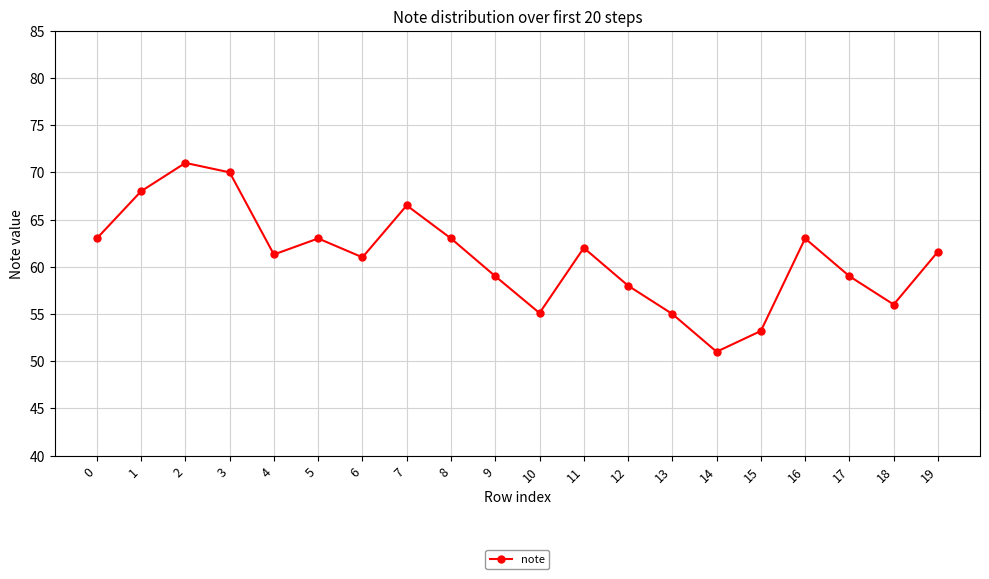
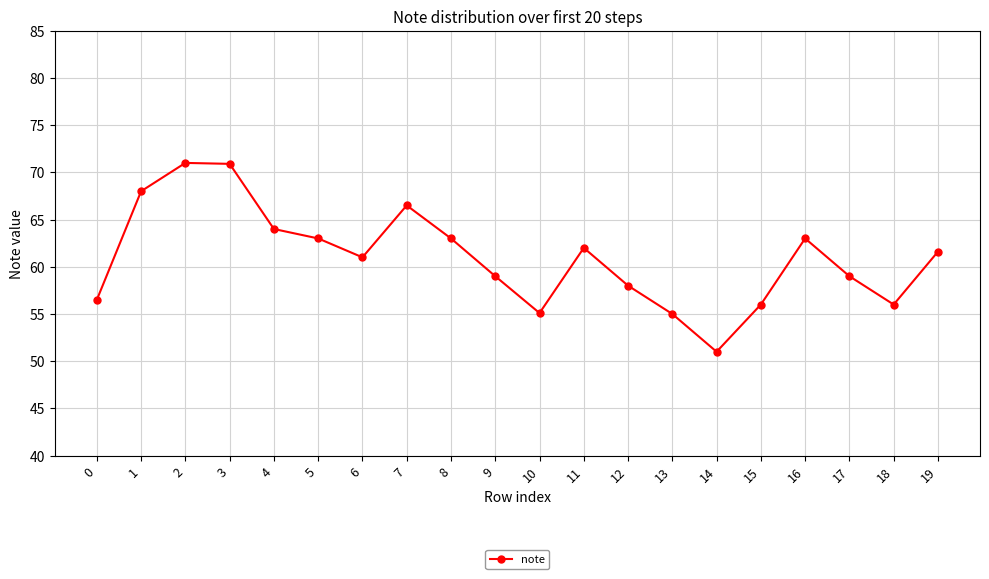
0: 63 -> 57
3: 70 -> 71
4: 61 -> 64
15: 53 -> 56
